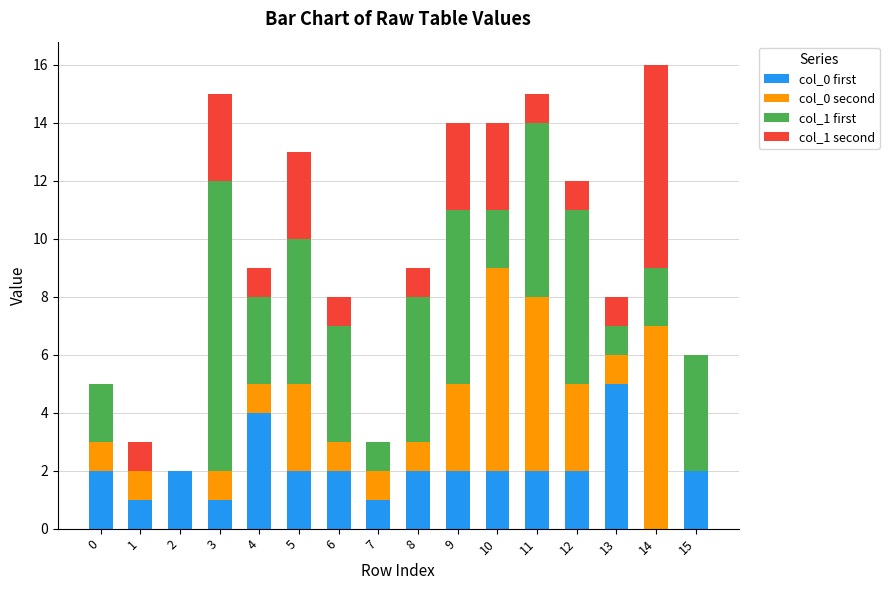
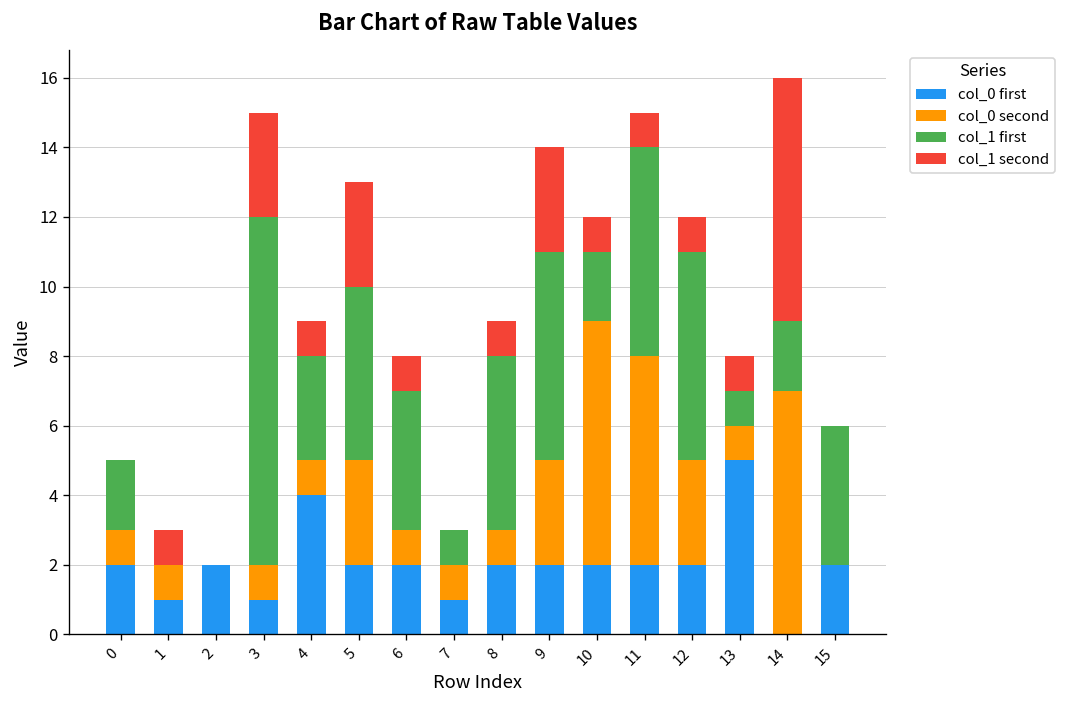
col_1 second, 10: 3 -> 1
